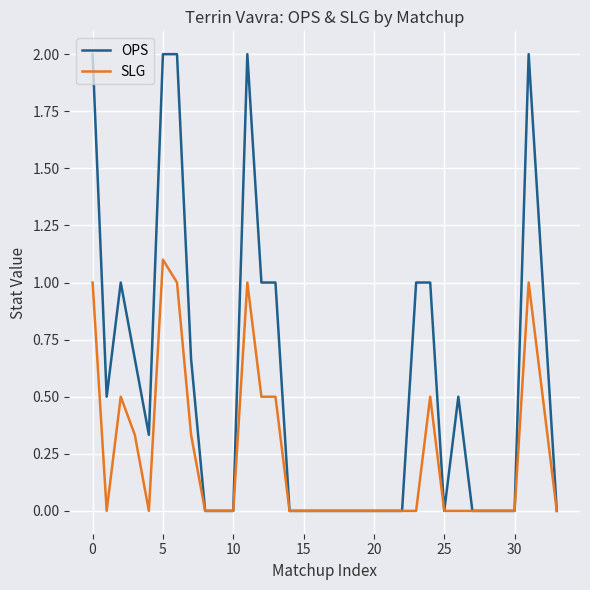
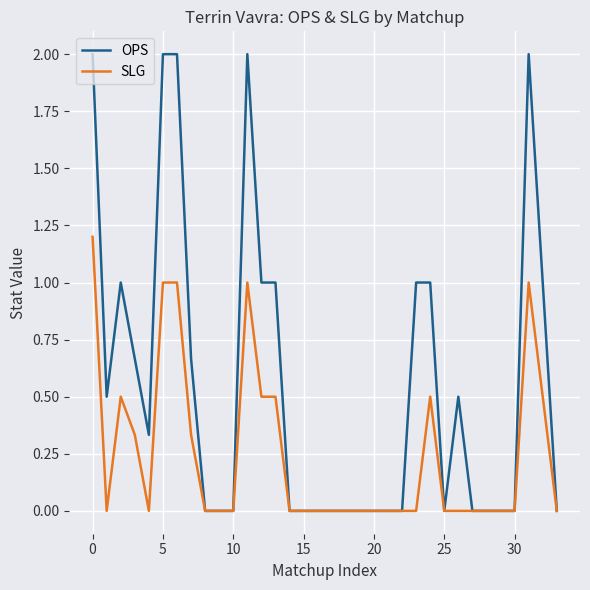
SLG, 0: 1.0 -> 1.2
SLG, 5: 1.1 -> 1.0
